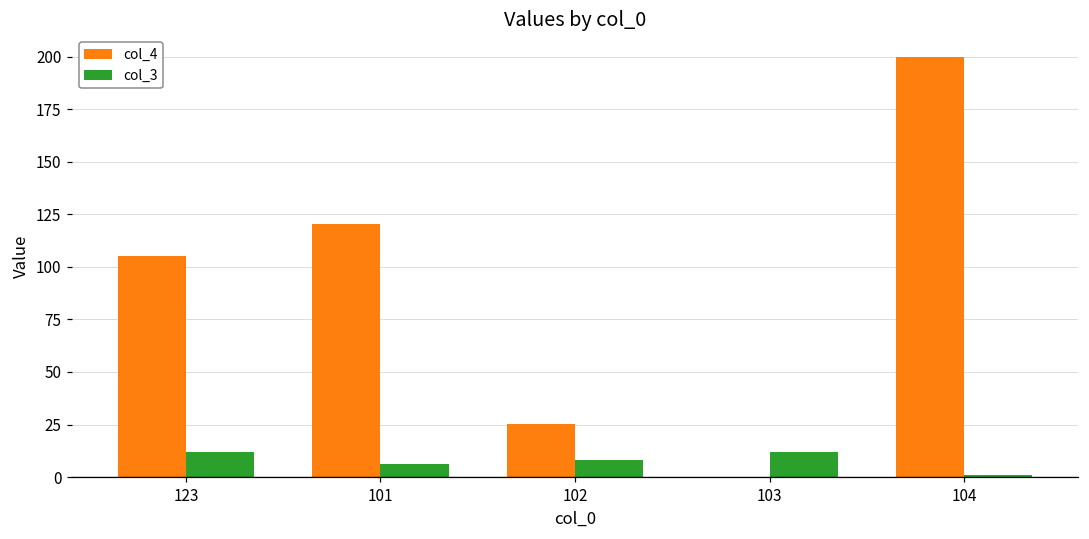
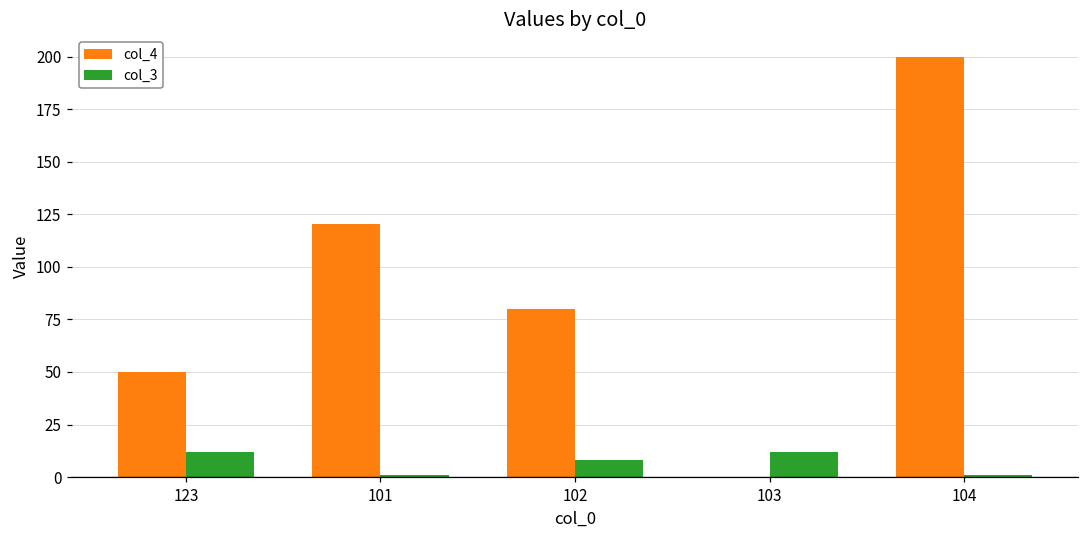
col_4, 123: 105 -> 50
col_3, 101: 6 -> 1
col_4, 102: 25 -> 80
